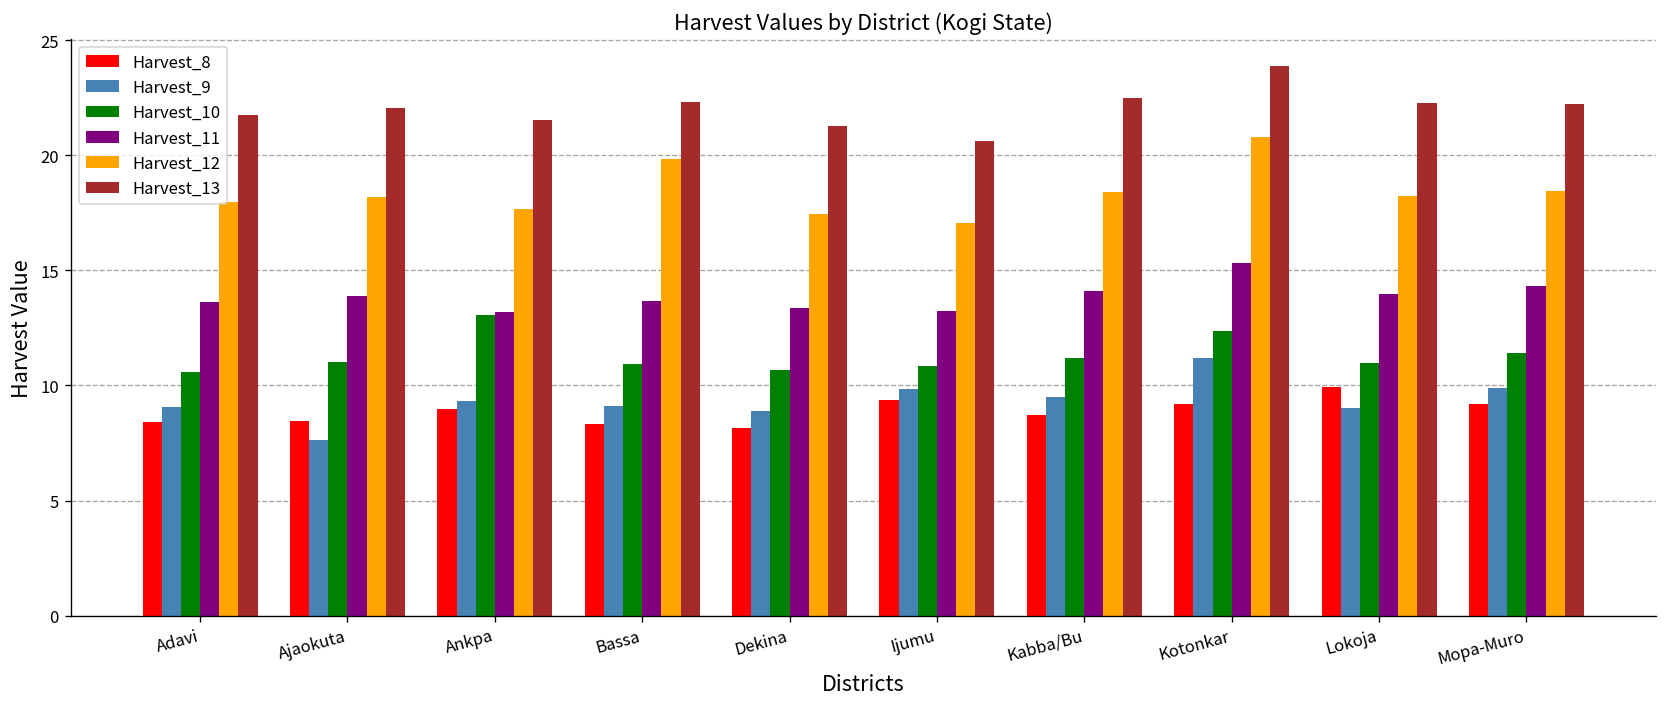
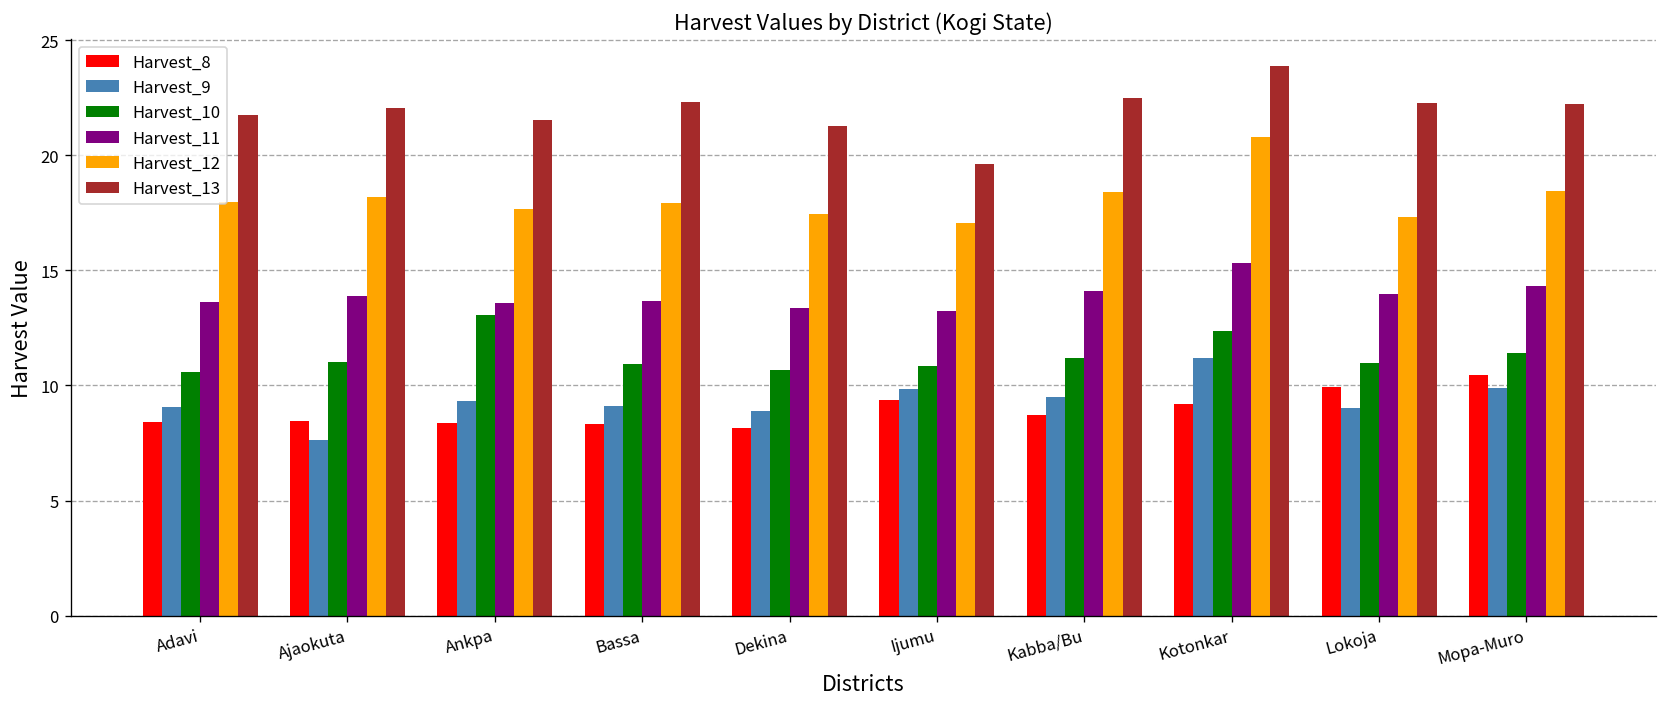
Harvest_8, Ankpa: 9.0 -> 8.4
Harvest_11, Ankpa: 13.2 -> 13.6
Harvest_12, Bassa: 19.8 -> 17.9
Harvest_13, Ijumu: 20.6 -> 19.6
Harvest_12, Lokoja: 18.2 -> 17.3
Harvest_8, Mopa-Muro: 9.2 -> 10.5
